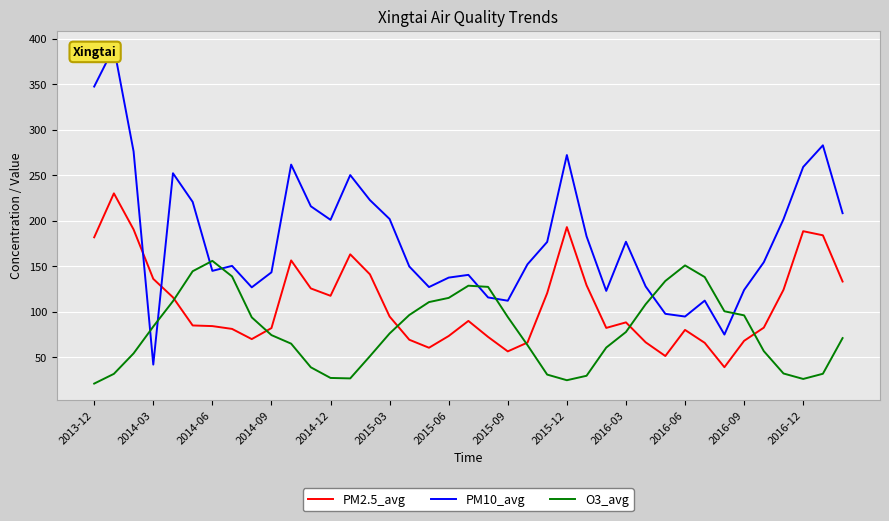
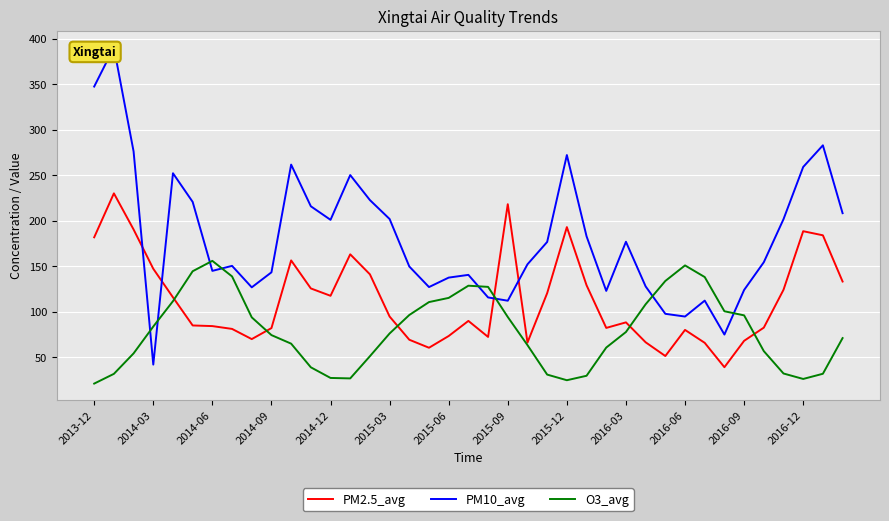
PM2.5_avg, 2014-03: 140 -> 150
PM2.5_avg, 2015-09: 60 -> 220
